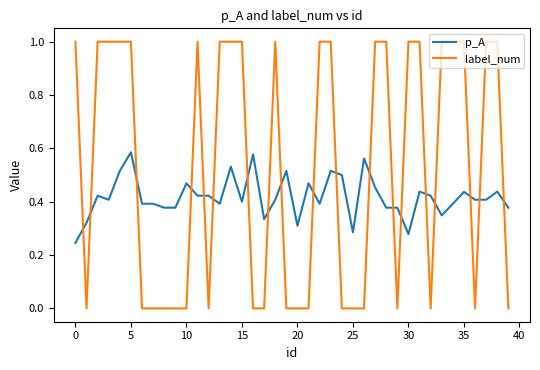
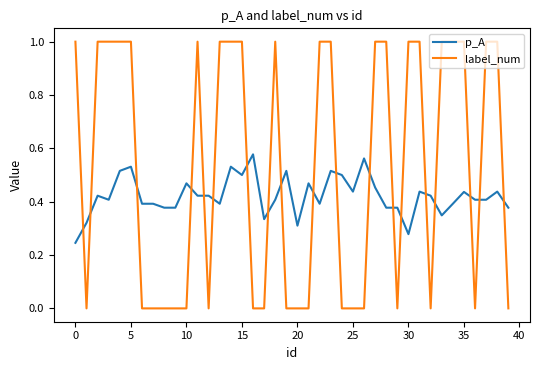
p_A, 5: 0.59 -> 0.53
p_A, 15: 0.4 -> 0.5
p_A, 25: 0.29 -> 0.44
